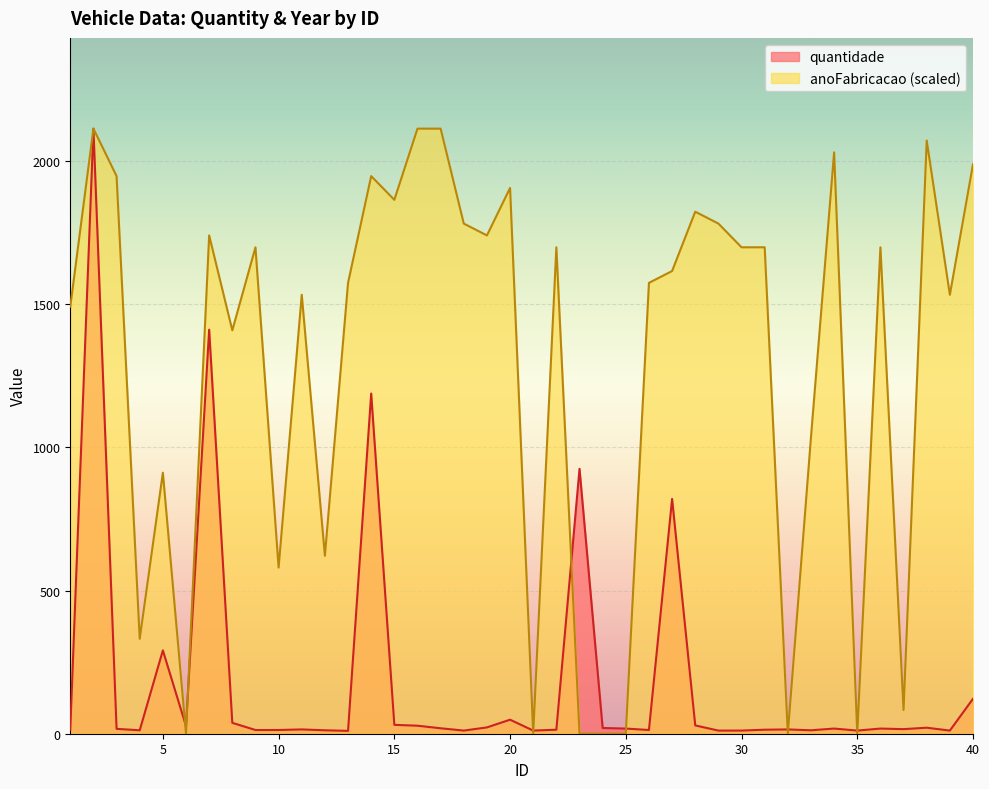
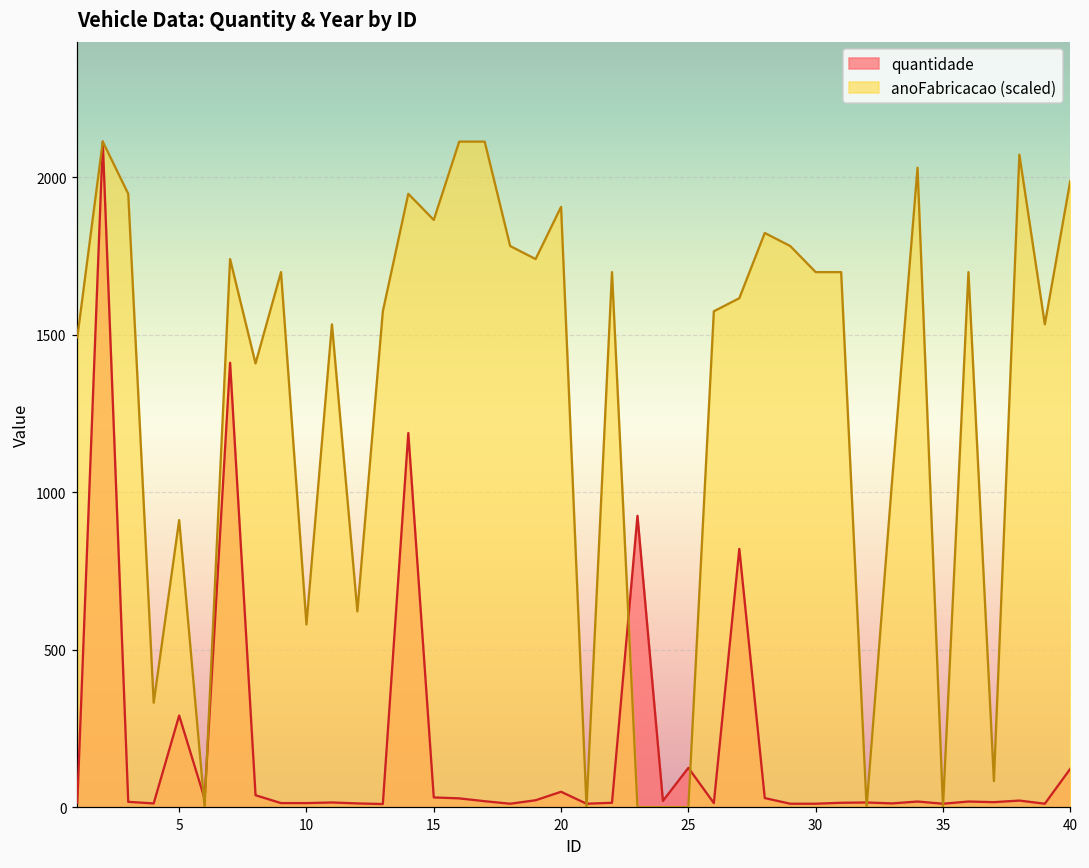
quantidade, 25: 20 -> 130
